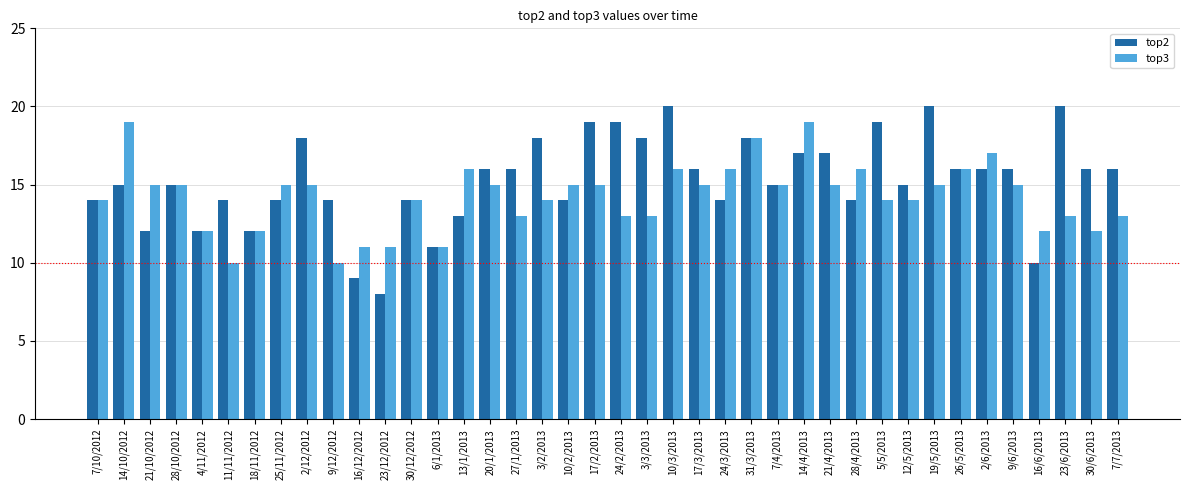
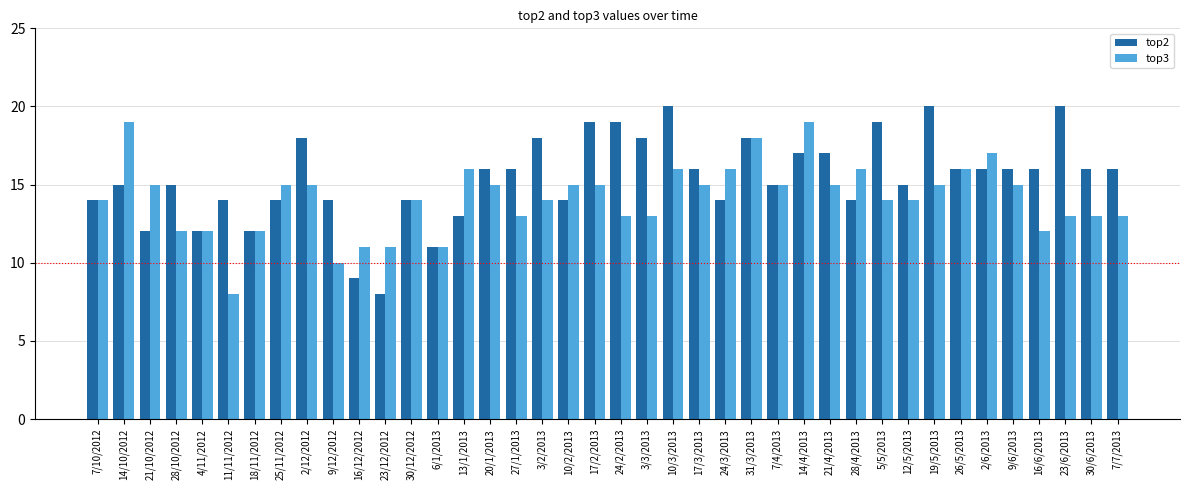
top3, 28/10/2012: 15 -> 12
top3, 11/11/2012: 10 -> 8
top2, 16/6/2013: 10 -> 16
top3, 30/6/2013: 12 -> 13
